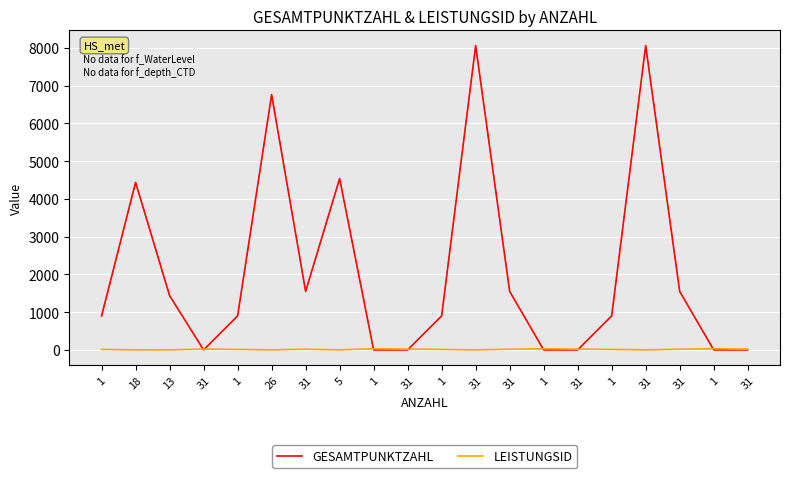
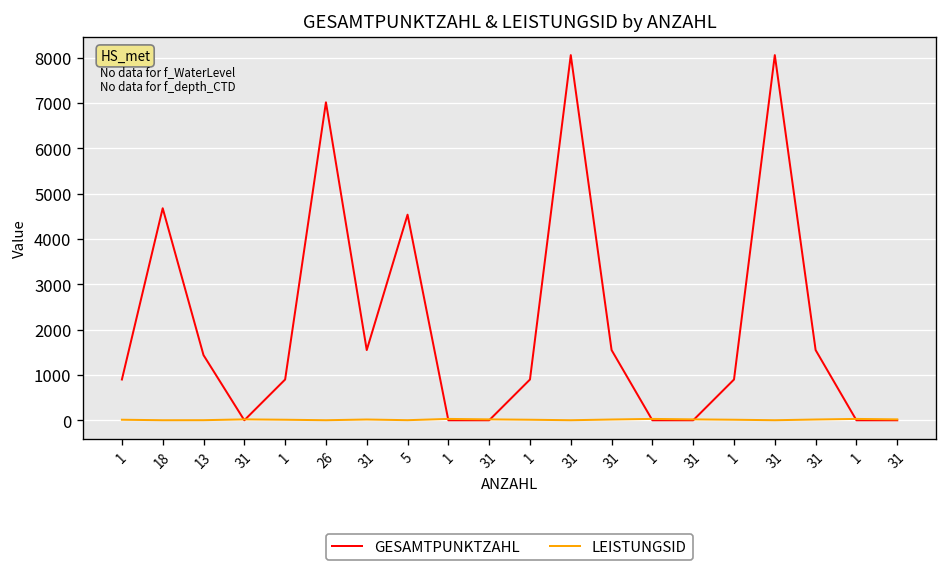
GESAMTPUNKTZAHL, 18: 4400 -> 4700
GESAMTPUNKTZAHL, 26: 6800 -> 7000
